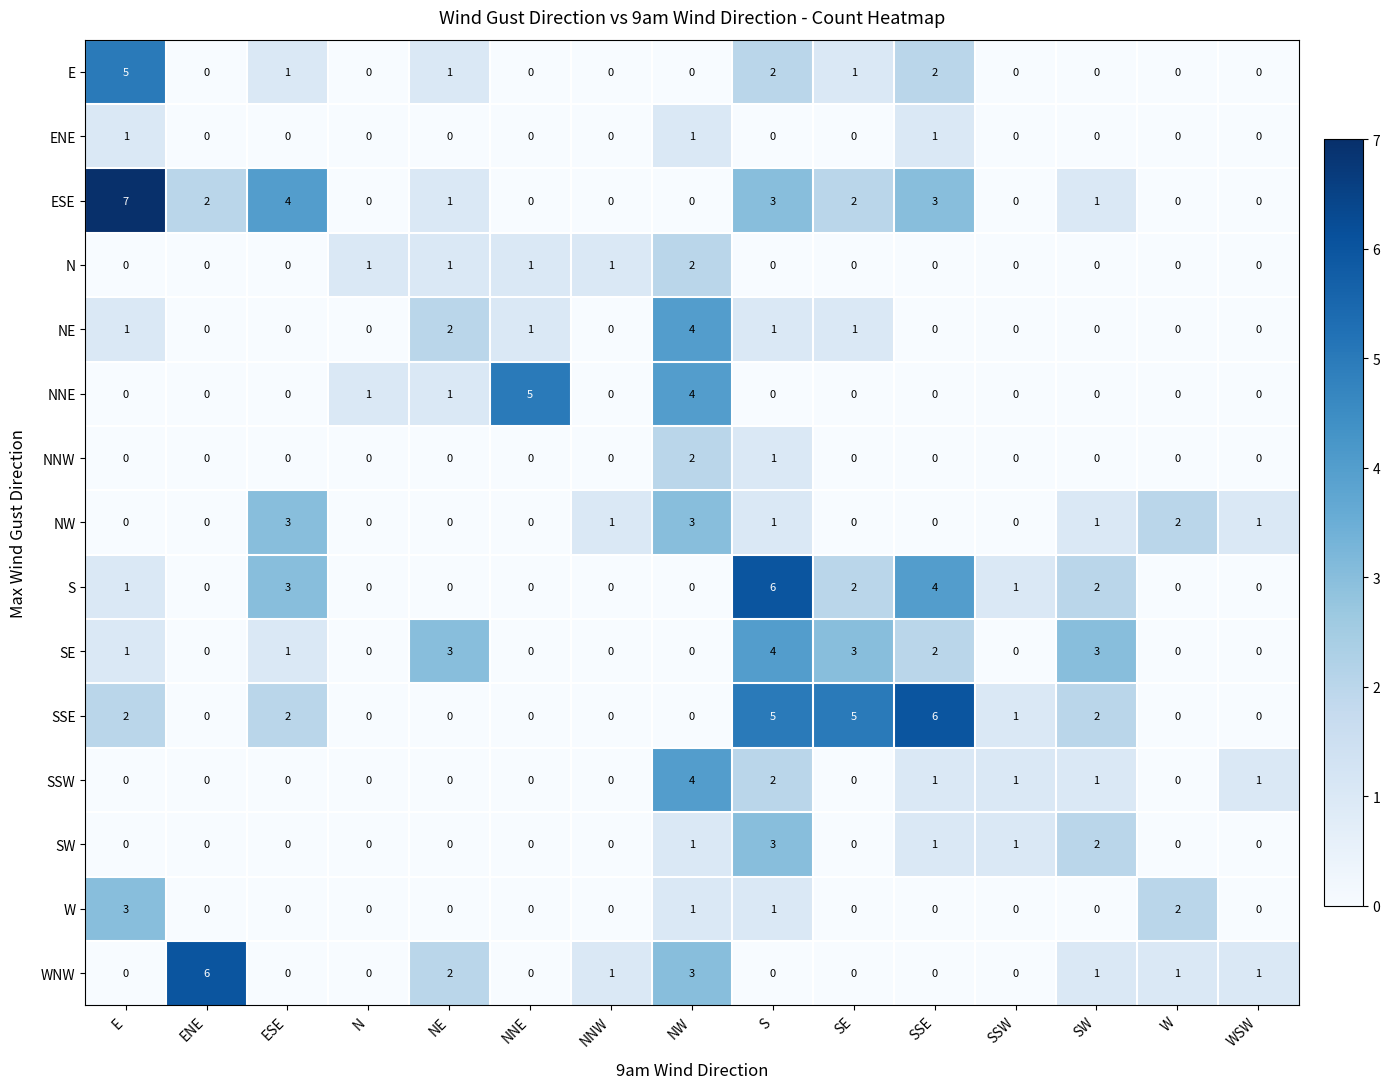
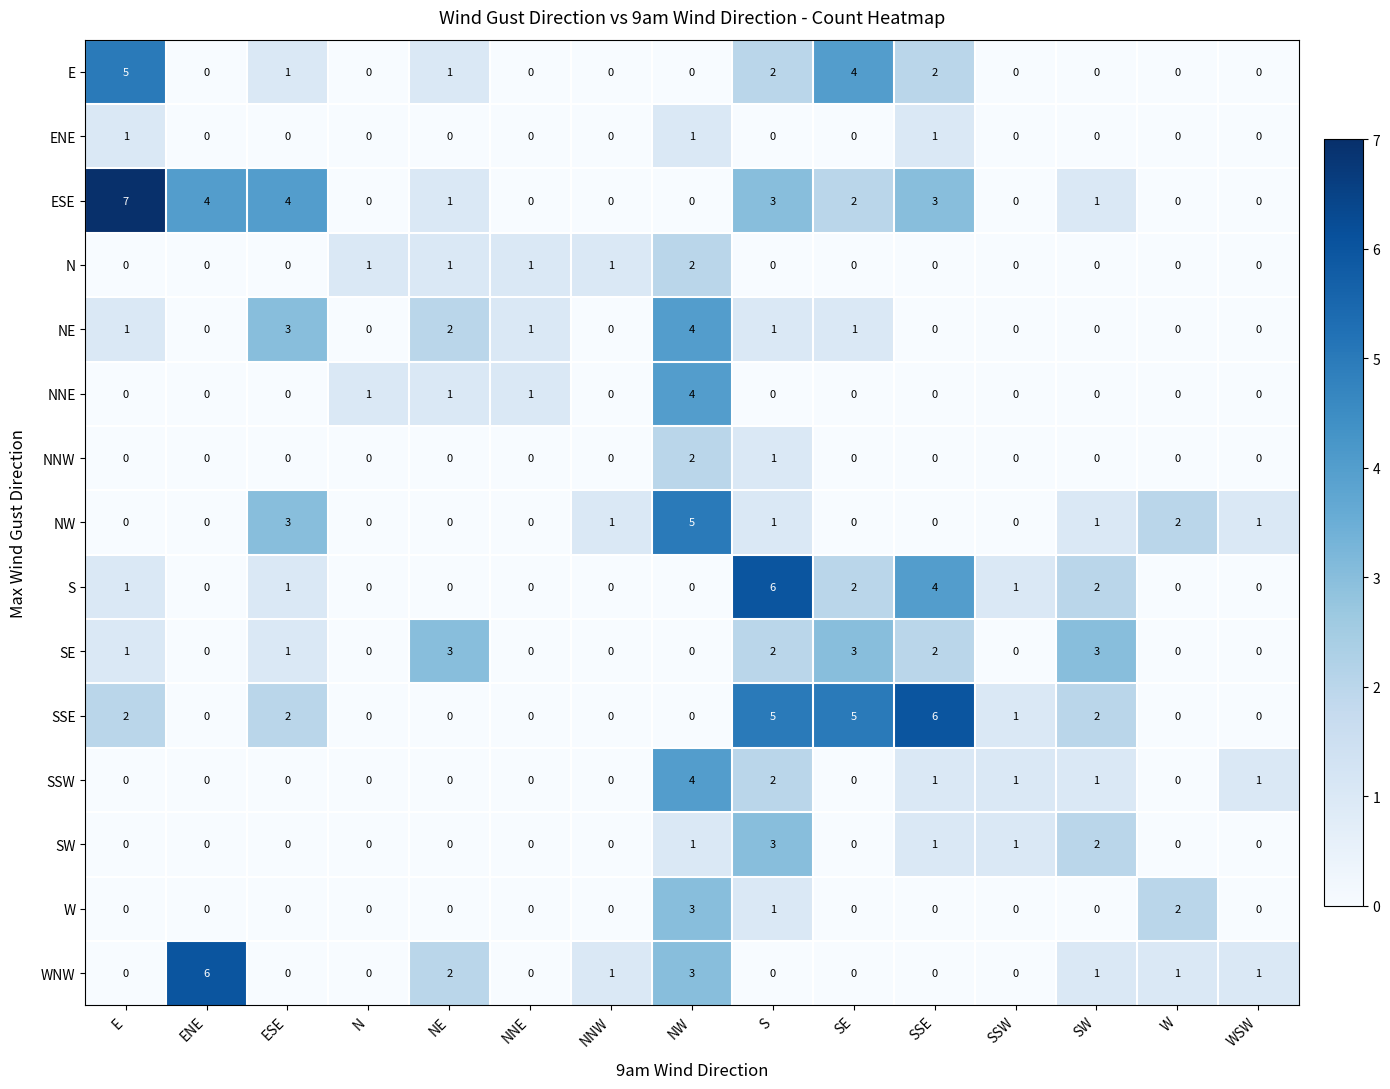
E, SE: 1 -> 4
ESE, ENE: 2 -> 4
NE, ESE: 0 -> 3
NNE, NNE: 5 -> 1
NW, NW: 3 -> 5
S, ESE: 3 -> 1
SE, S: 4 -> 2
W, E: 3 -> 0
W, NW: 1 -> 3
